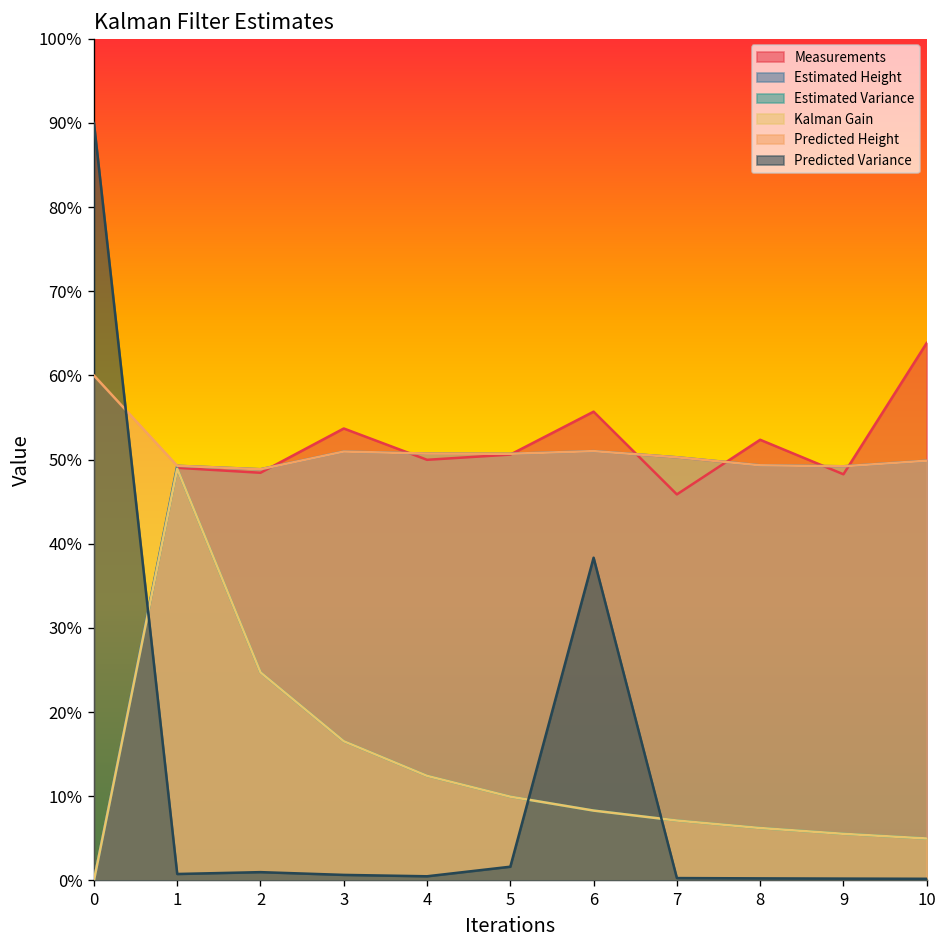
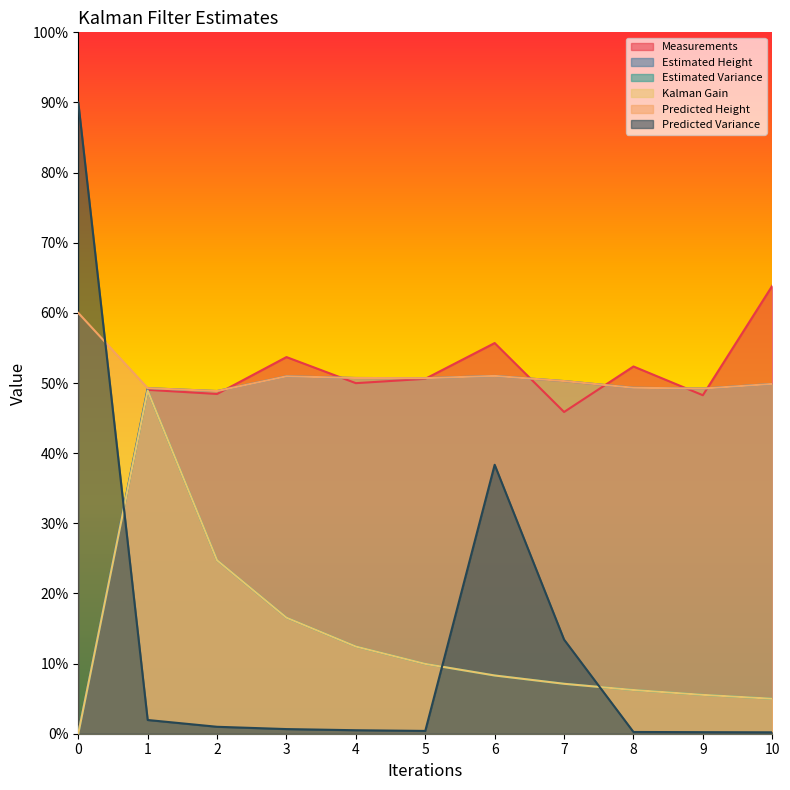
Predicted Variance, 1: 1% -> 2%
Predicted Variance, 5: 2% -> 0%
Predicted Variance, 7: 0% -> 13%
